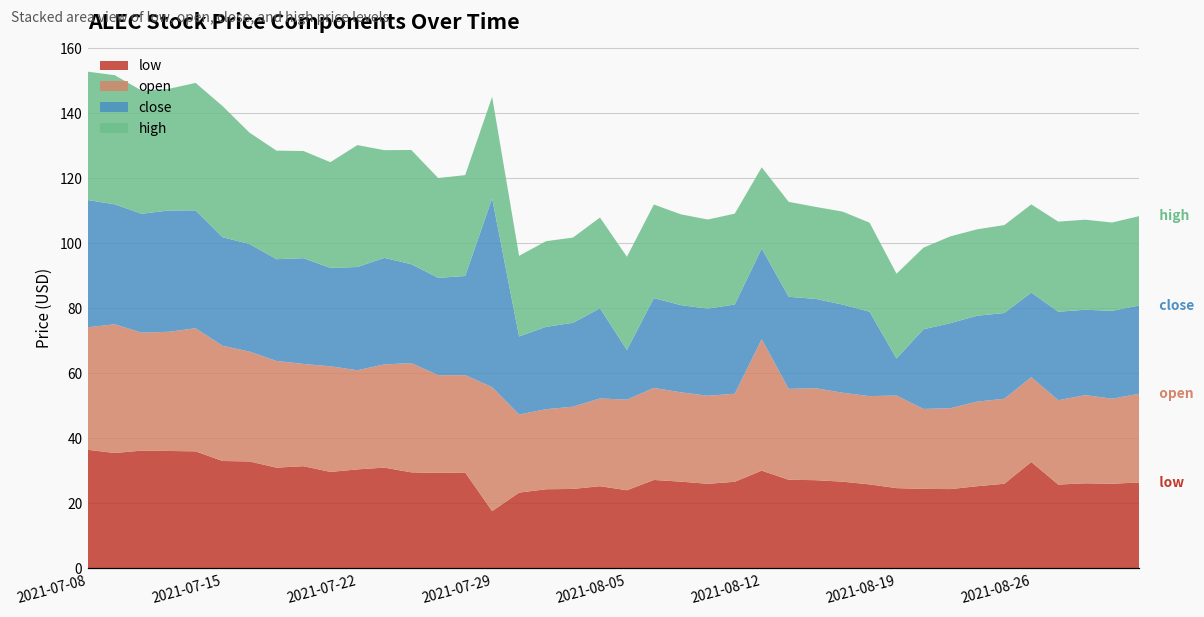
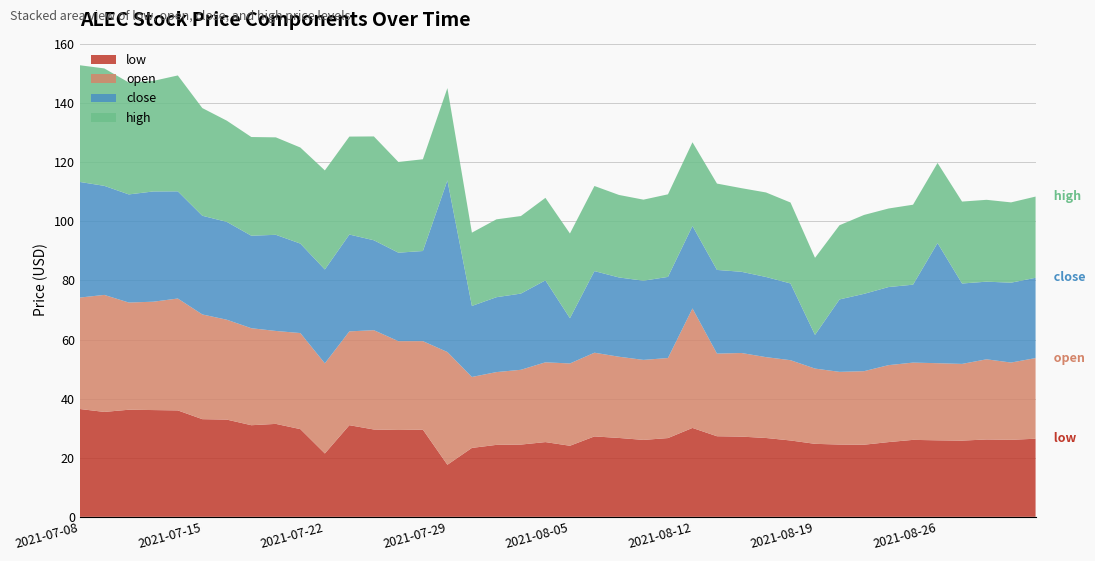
high, 2021-07-15: 40 -> 36
low, 2021-07-22: 30 -> 21
high, 2021-07-22: 38 -> 34
high, 2021-08-12: 25 -> 28
open, 2021-08-19: 28 -> 25
low, 2021-08-26: 33 -> 26
close, 2021-08-26: 26 -> 41
